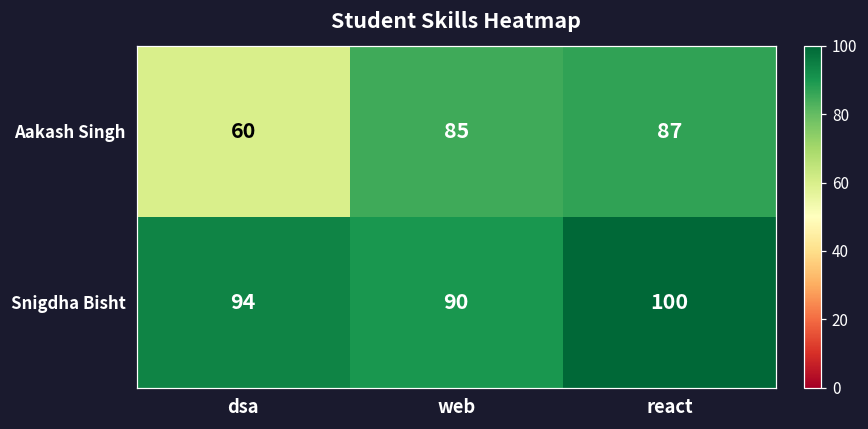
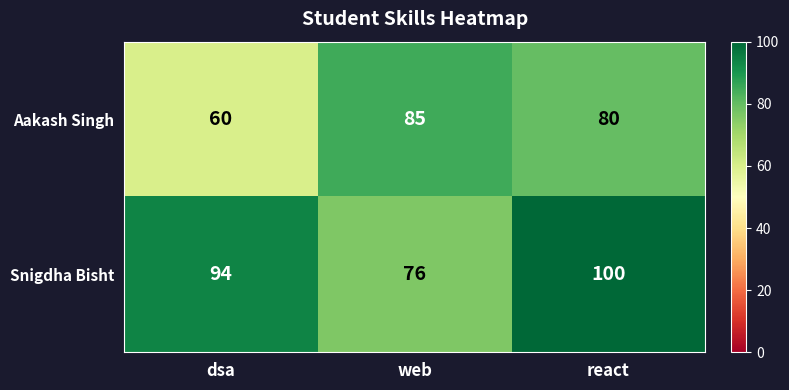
Aakash Singh, react: 87 -> 80
Snigdha Bisht, web: 90 -> 76
